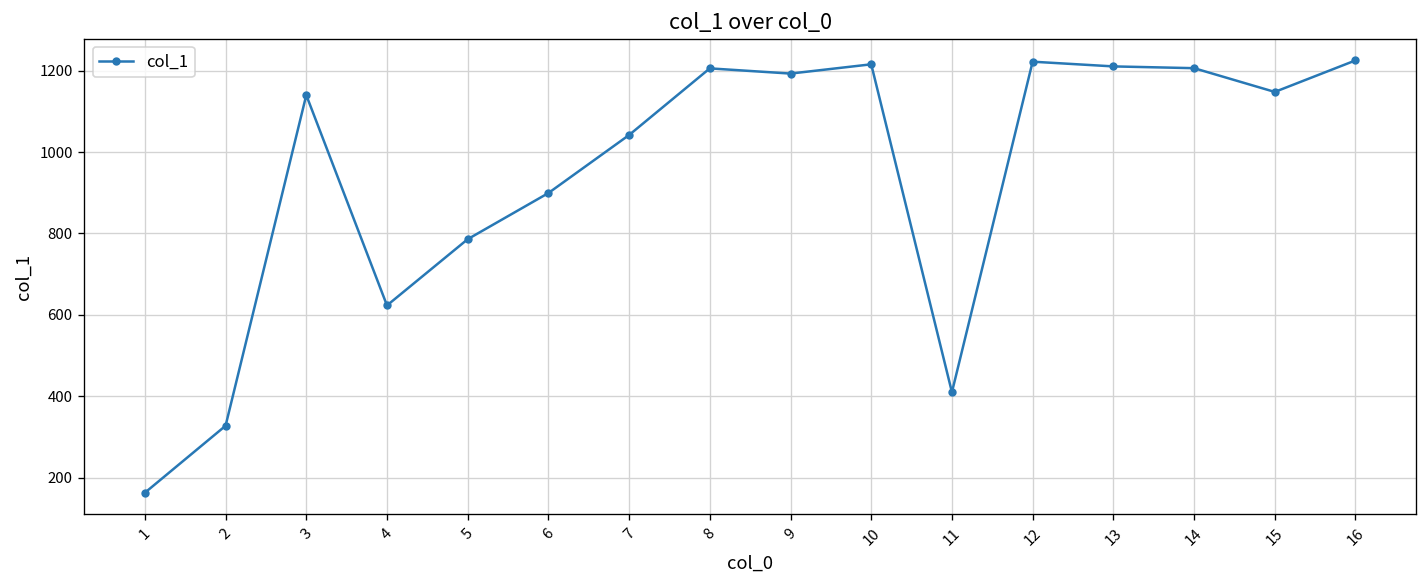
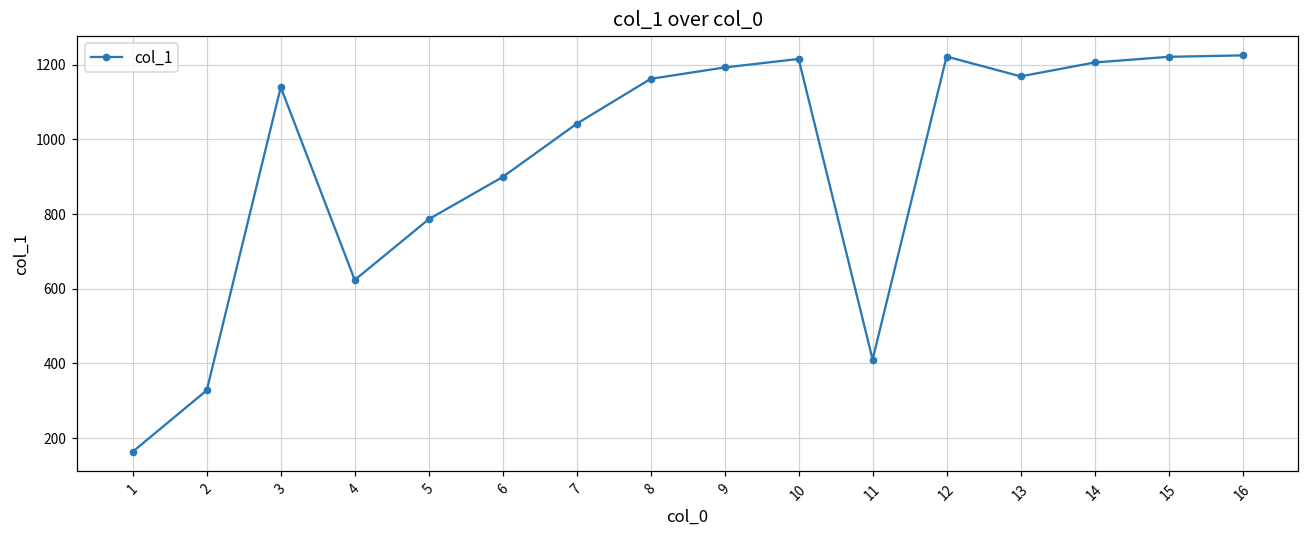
8: 1210 -> 1160
13: 1210 -> 1170
15: 1150 -> 1220
